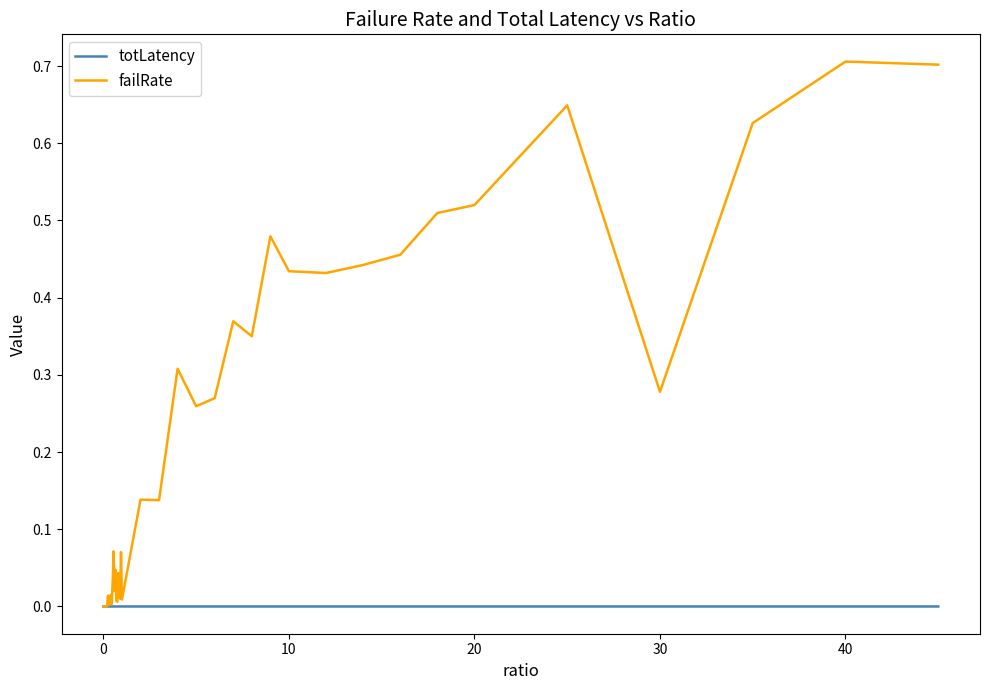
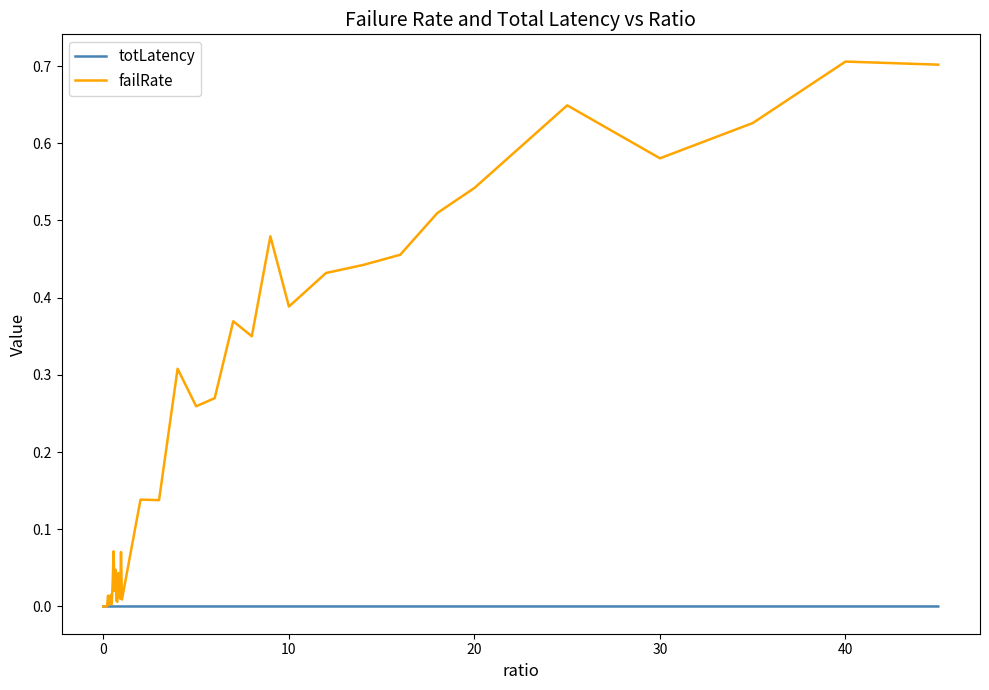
failRate, 10: 0.43 -> 0.39
failRate, 20: 0.52 -> 0.54
failRate, 30: 0.28 -> 0.58
